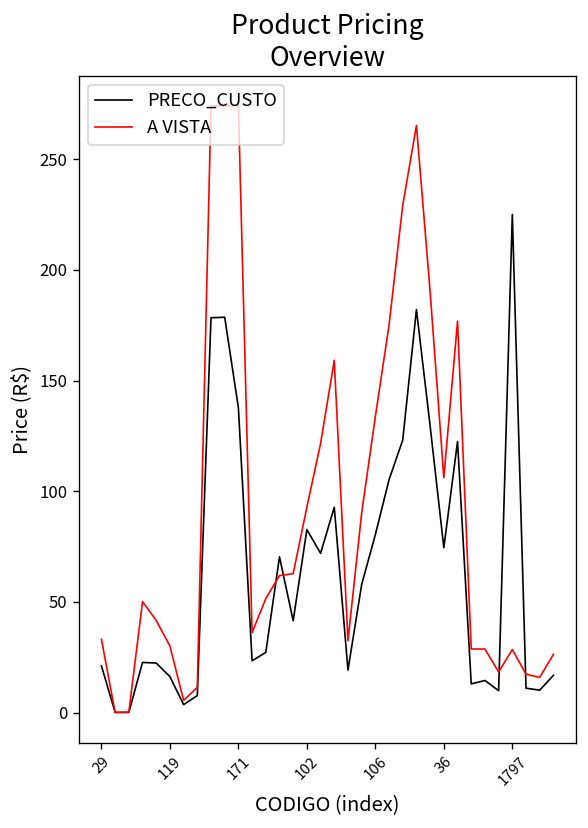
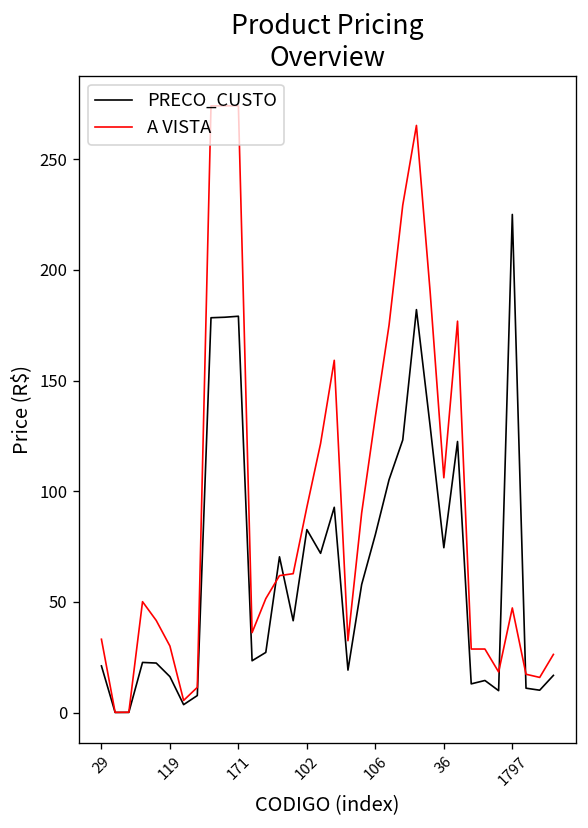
PRECO_CUSTO, 171: 138 -> 179
A VISTA, 1797: 28 -> 47
